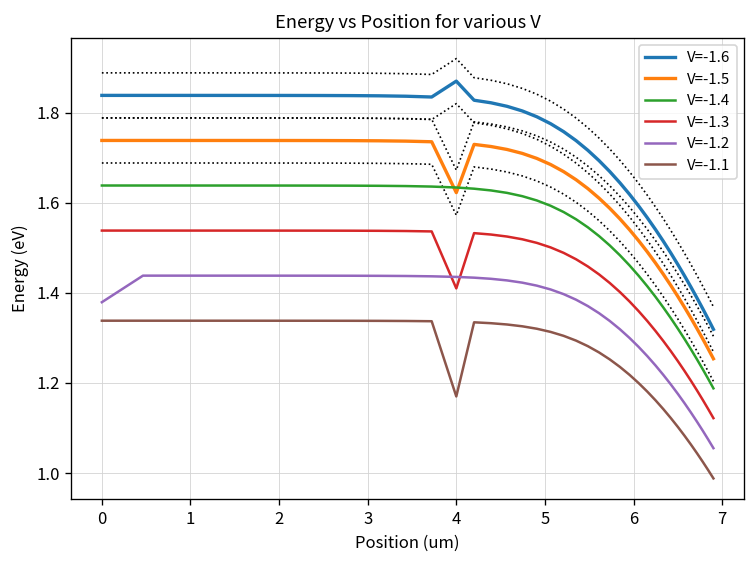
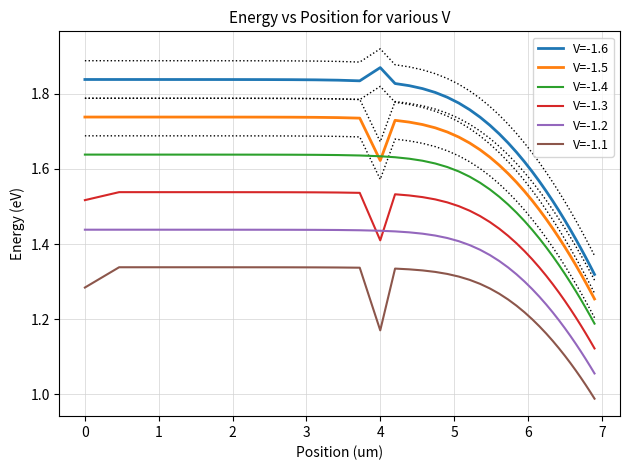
V=-1.3, 0: 1.54 -> 1.52
V=-1.2, 0: 1.38 -> 1.44
V=-1.1, 0: 1.34 -> 1.28
